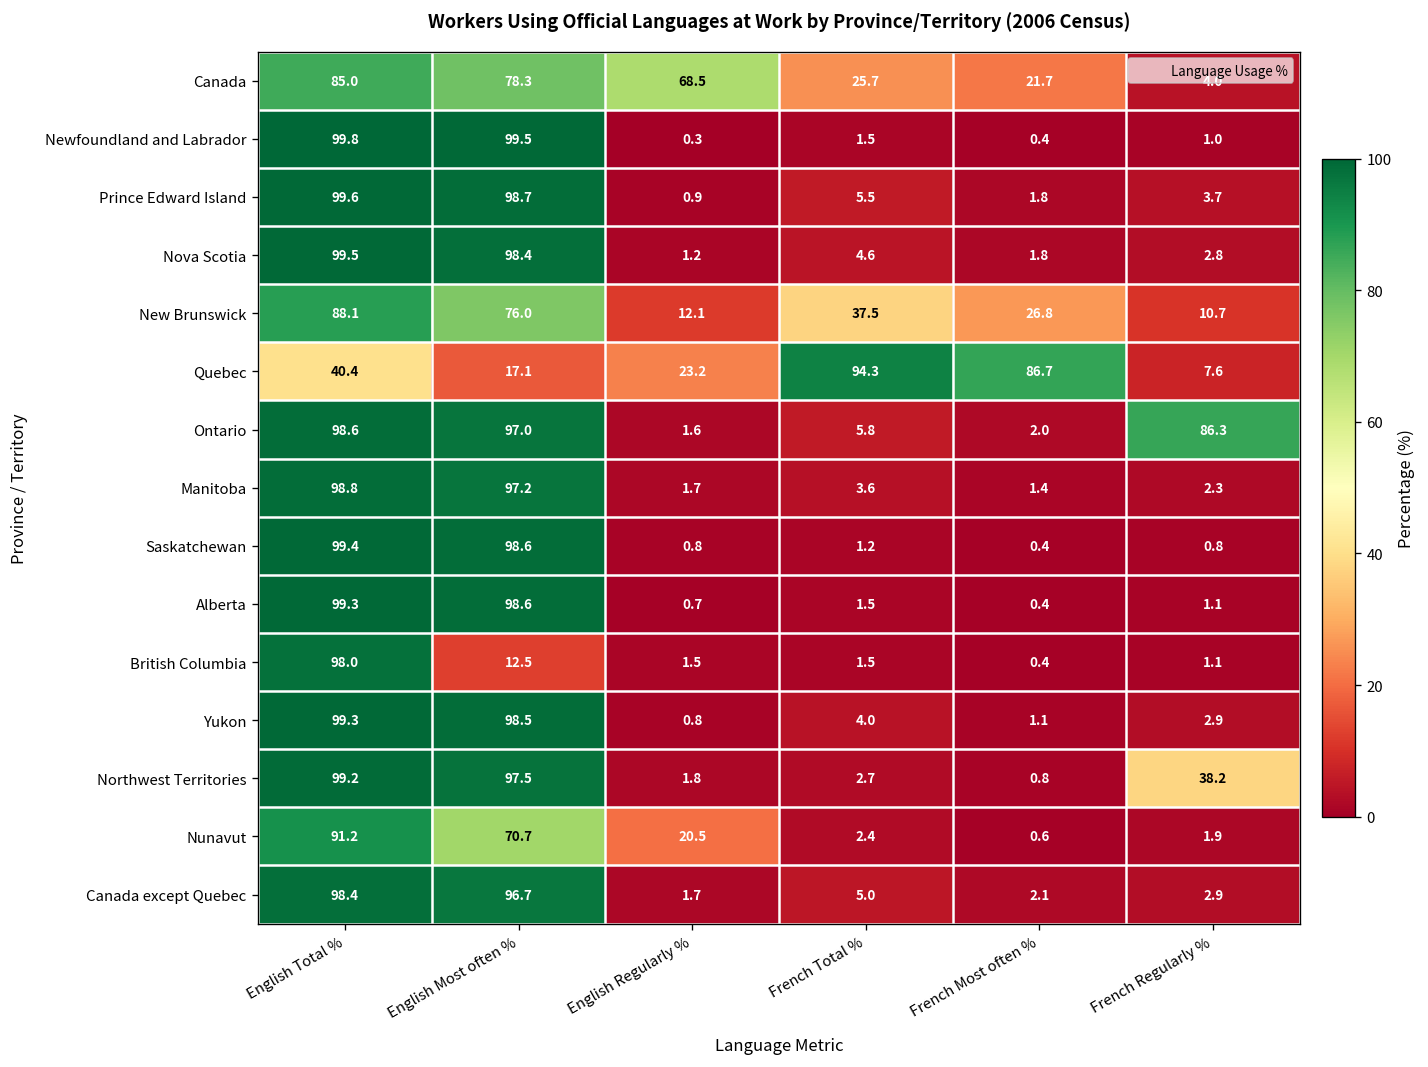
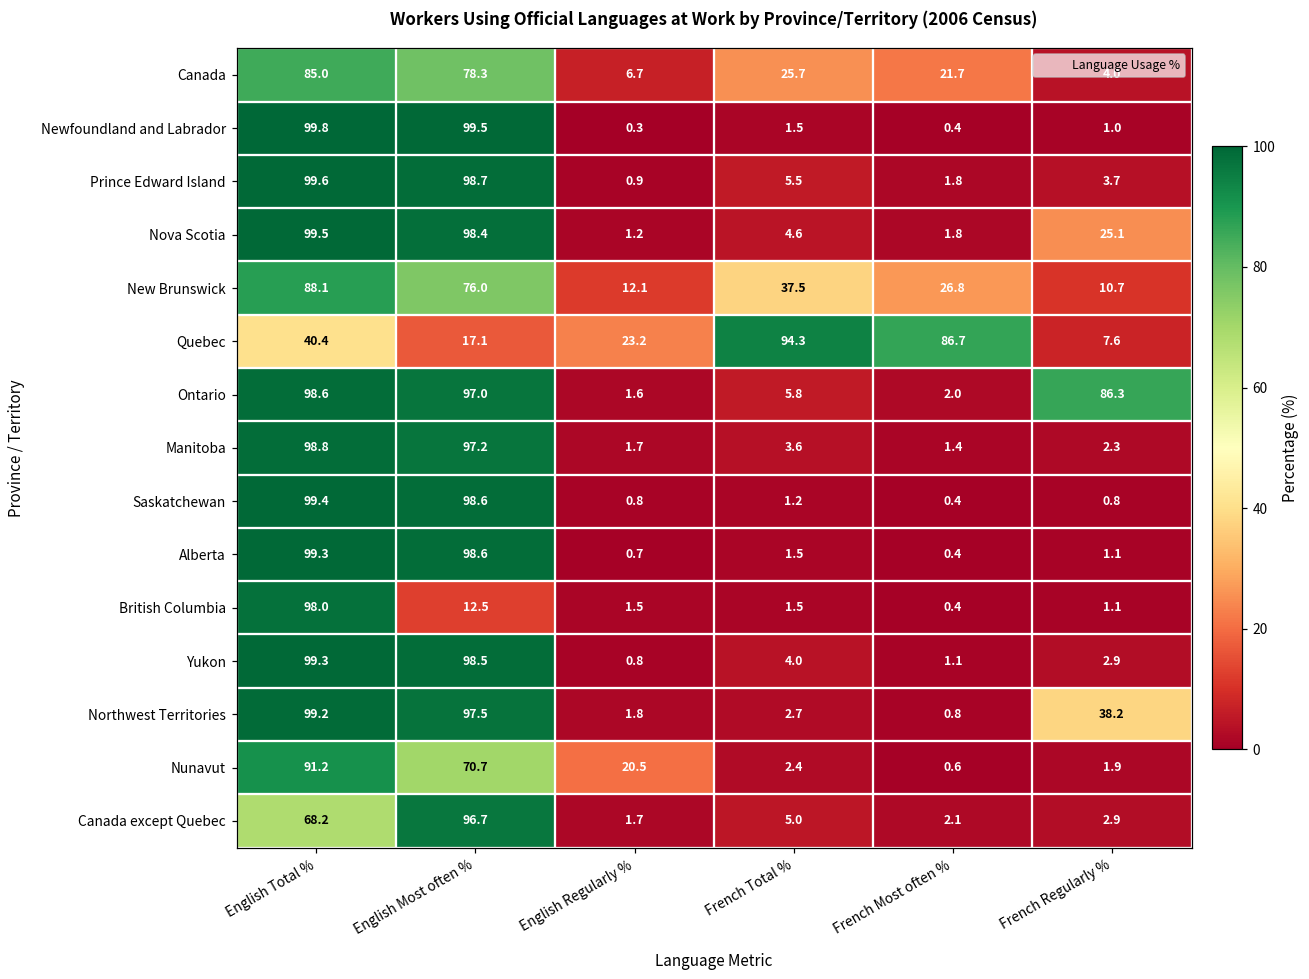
Canada, English Regularly %: 68.5 -> 6.7
Nova Scotia, French Regularly %: 2.8 -> 25.1
Canada except Quebec, English Total %: 98.4 -> 68.2
